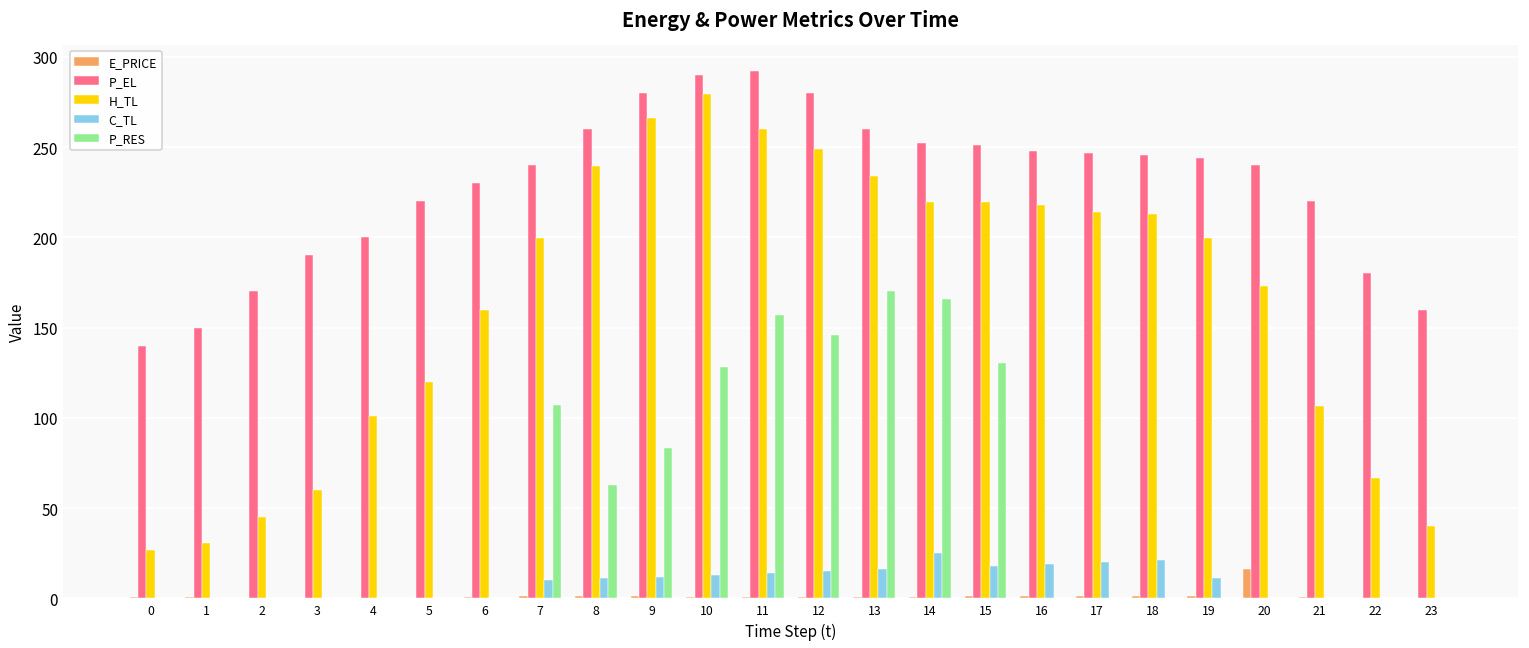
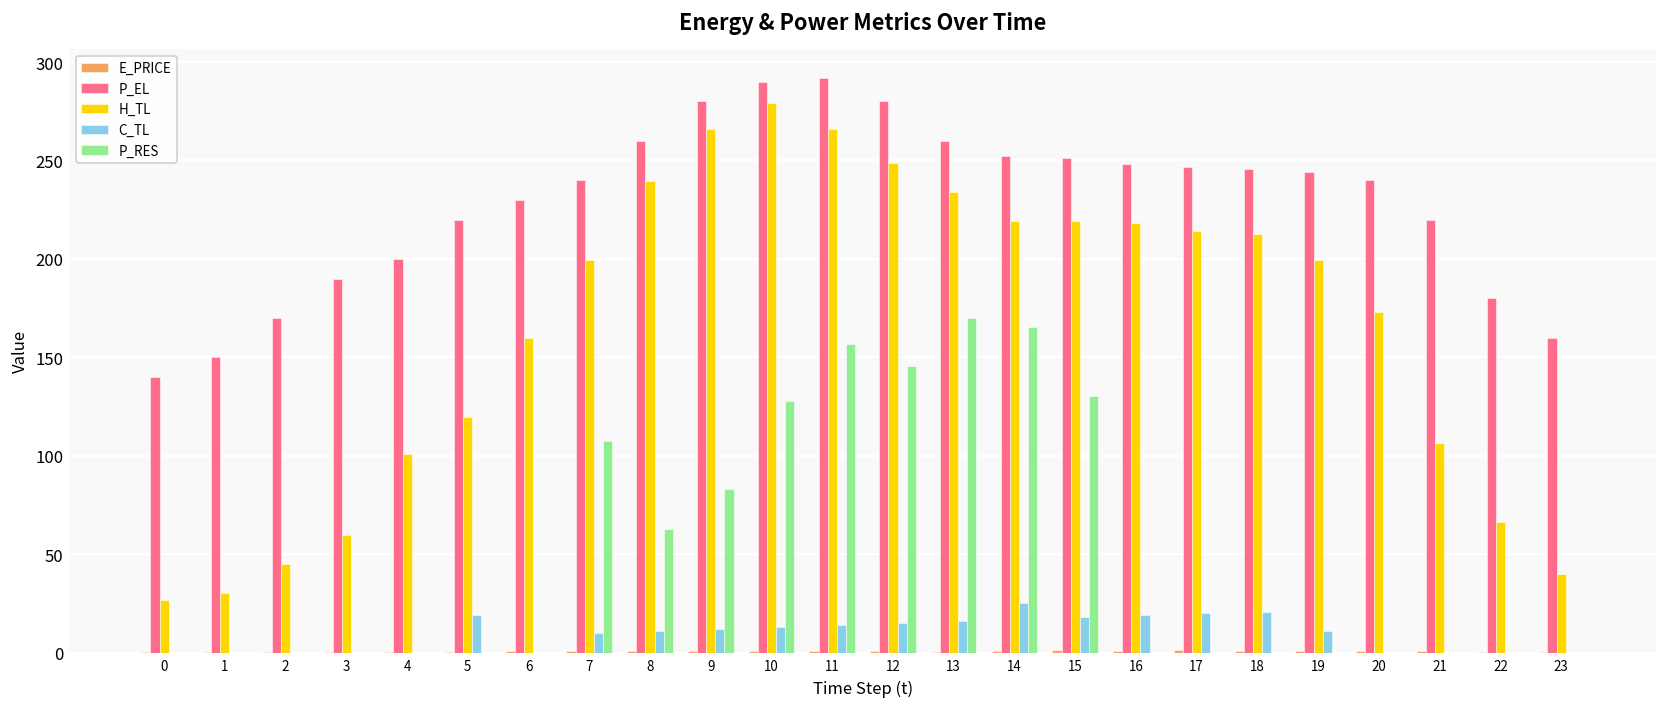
C_TL, 5: 0 -> 19
H_TL, 11: 260 -> 266
E_PRICE, 20: 16 -> 1
